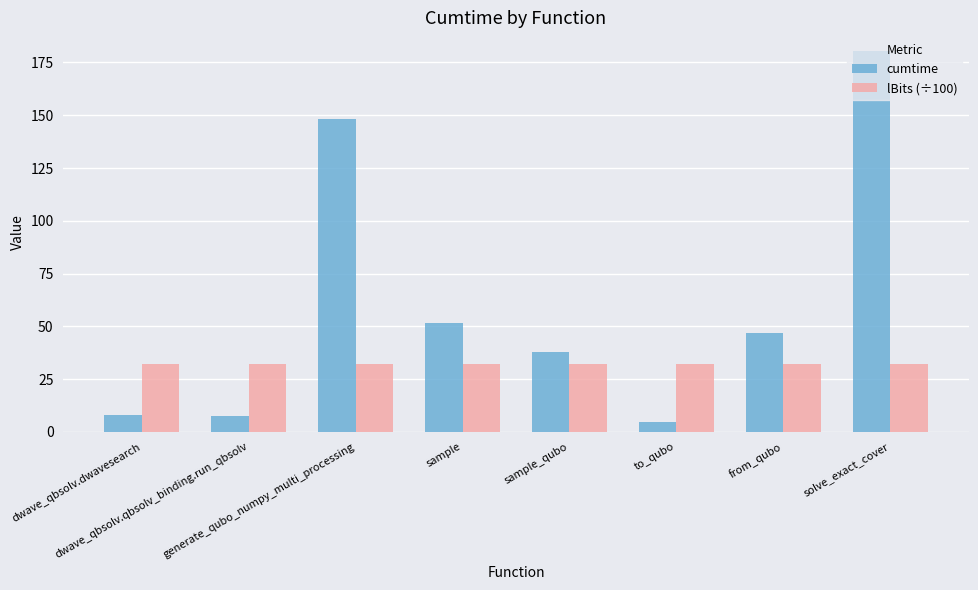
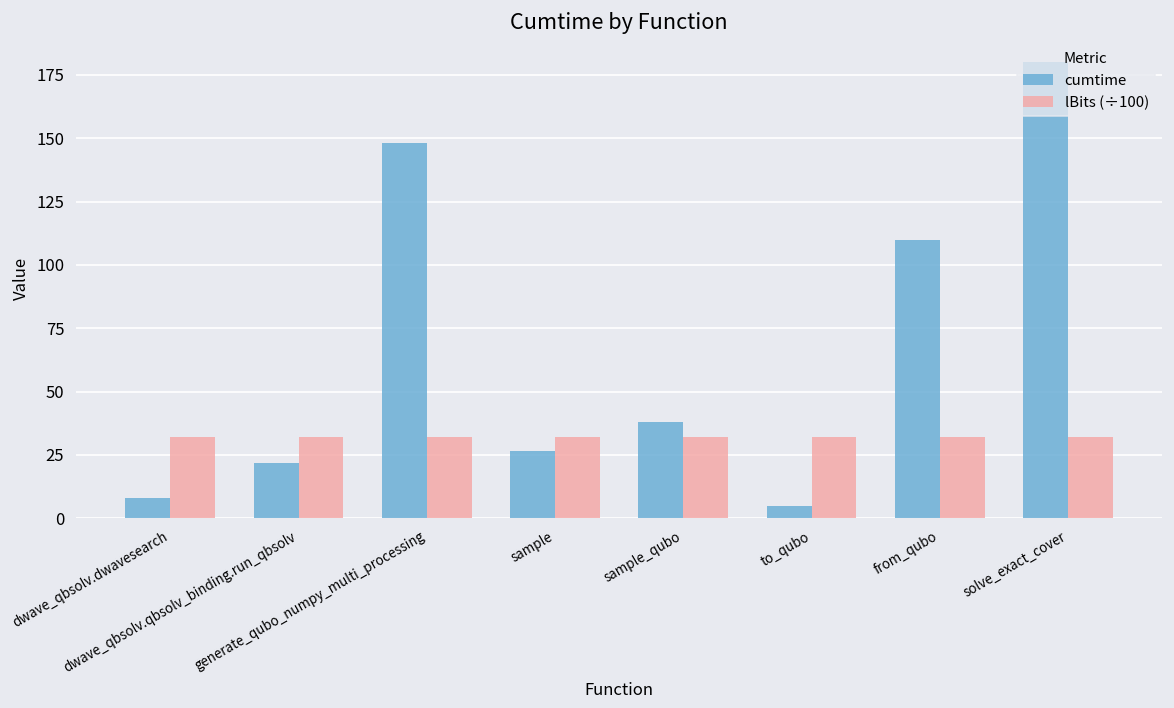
cumtime, dwave_qbsolv.qbsolv_binding.run_qbsolv: 7 -> 22
cumtime, sample: 51 -> 27
cumtime, from_qubo: 47 -> 110
